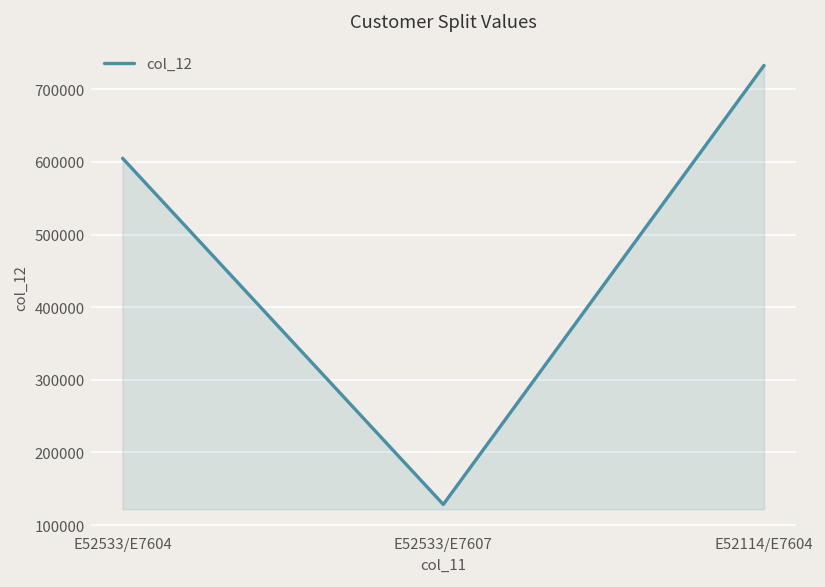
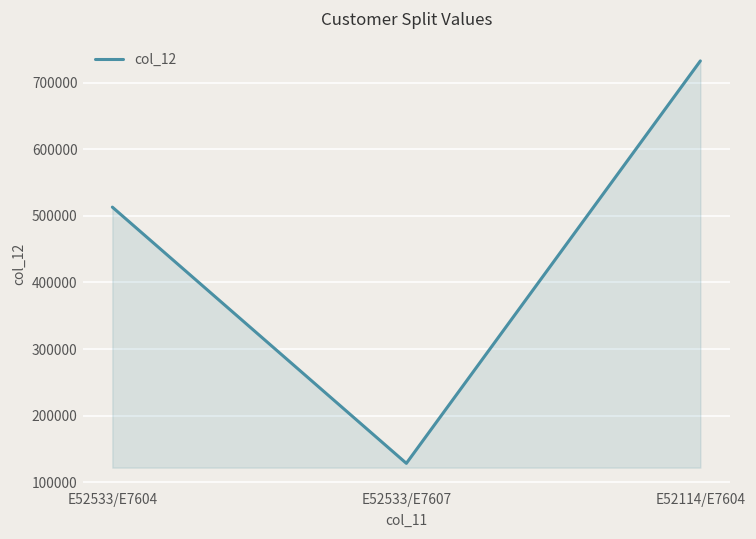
E52533/E7604: 610000 -> 510000
